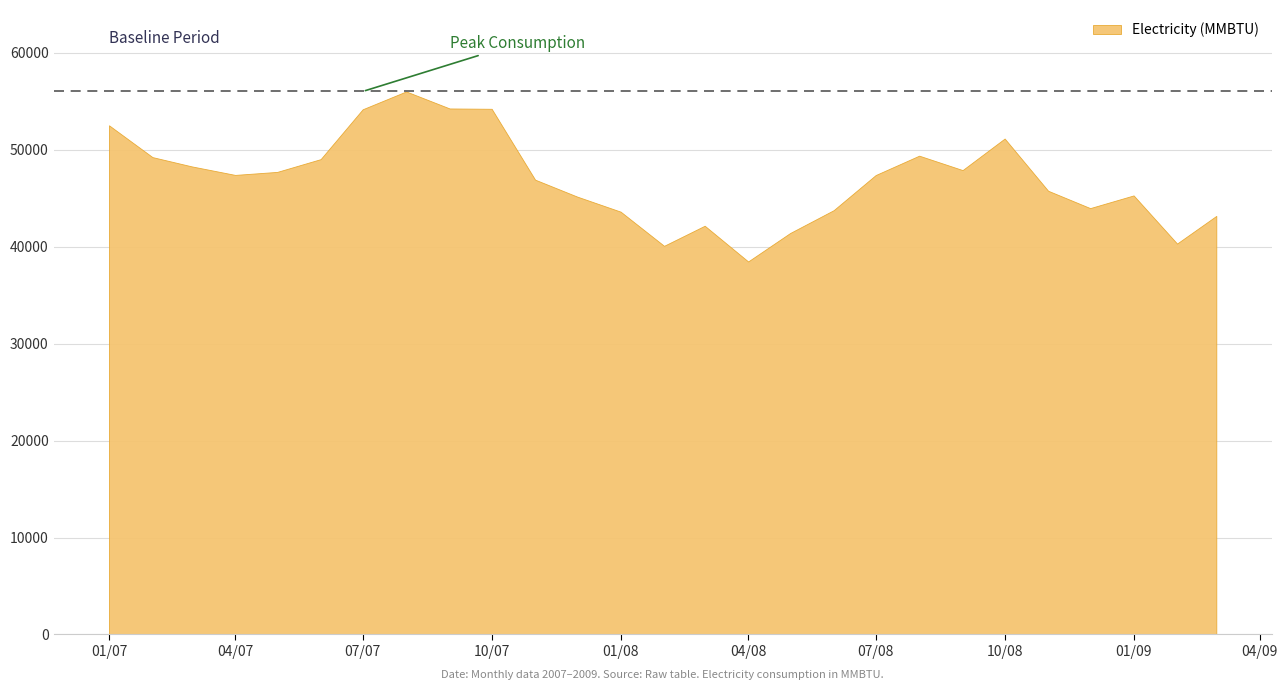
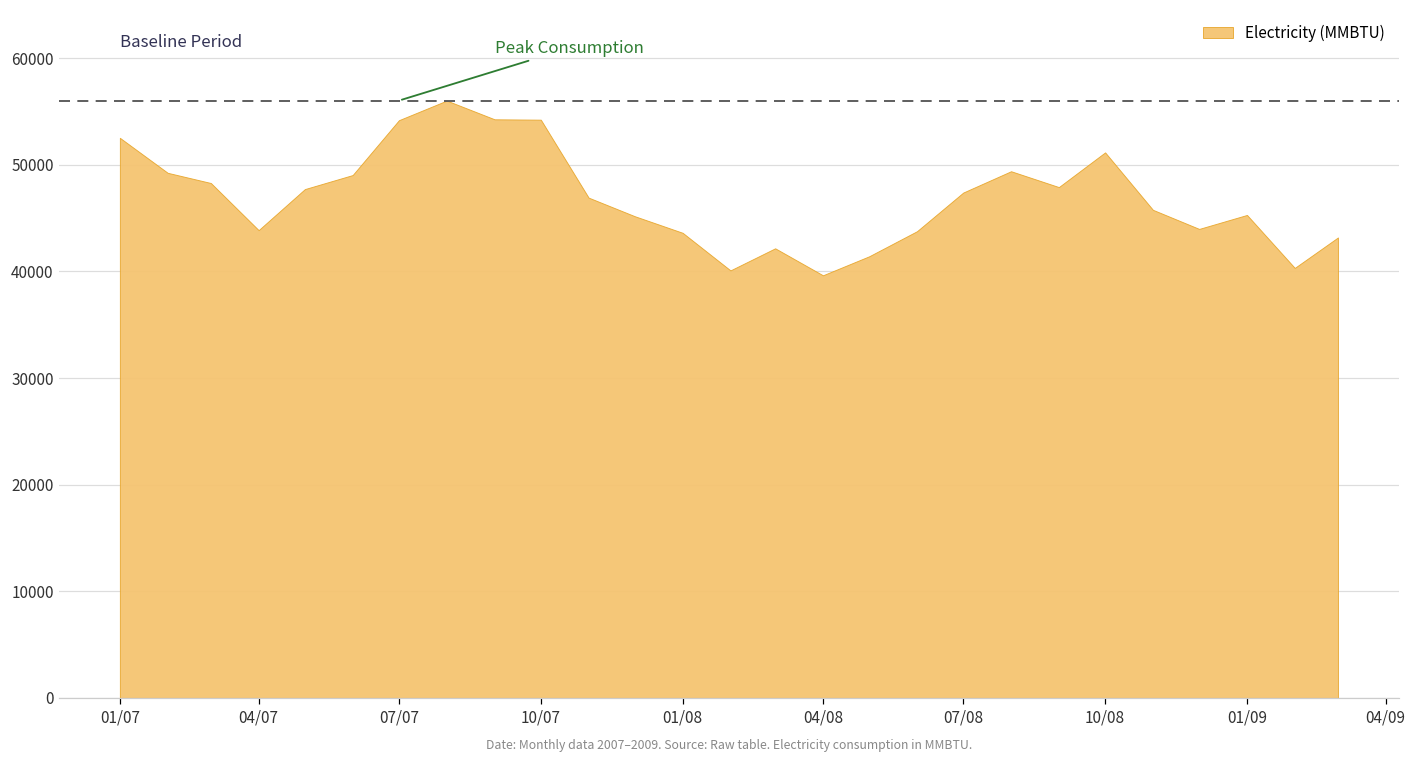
04/07: 47000 -> 44000
04/08: 38000 -> 40000
